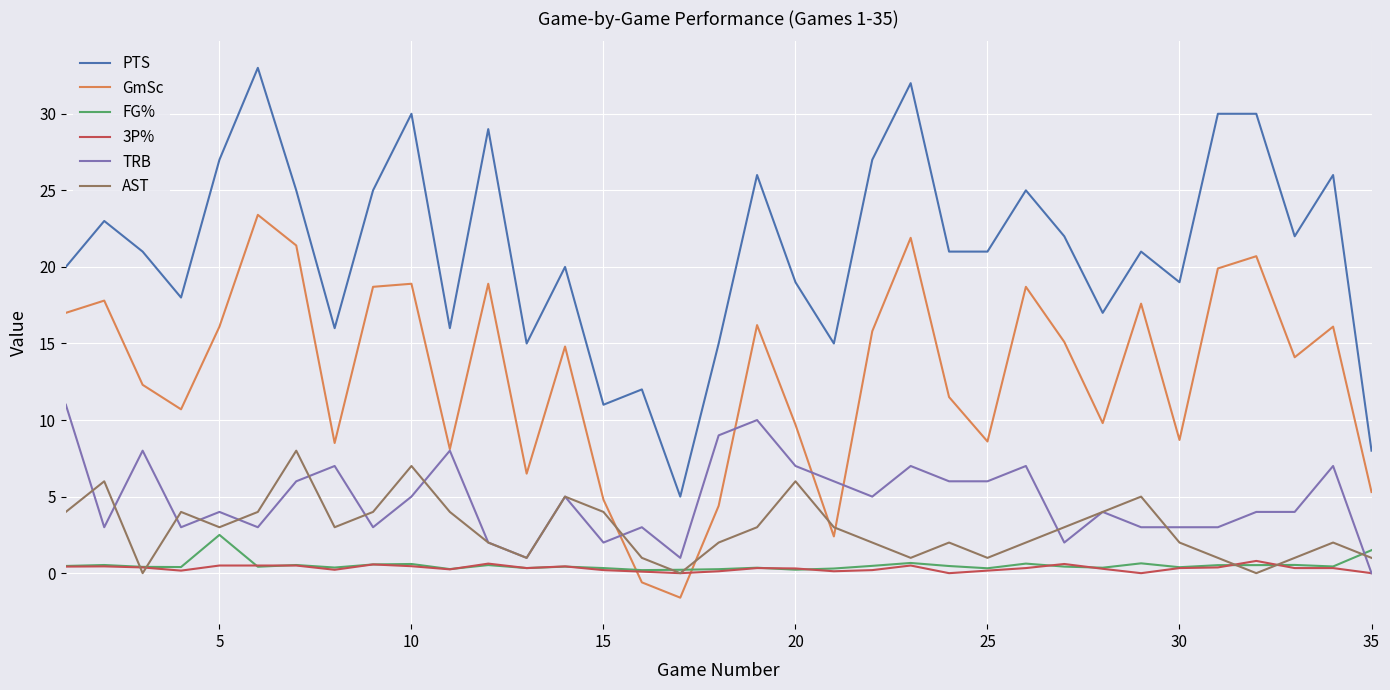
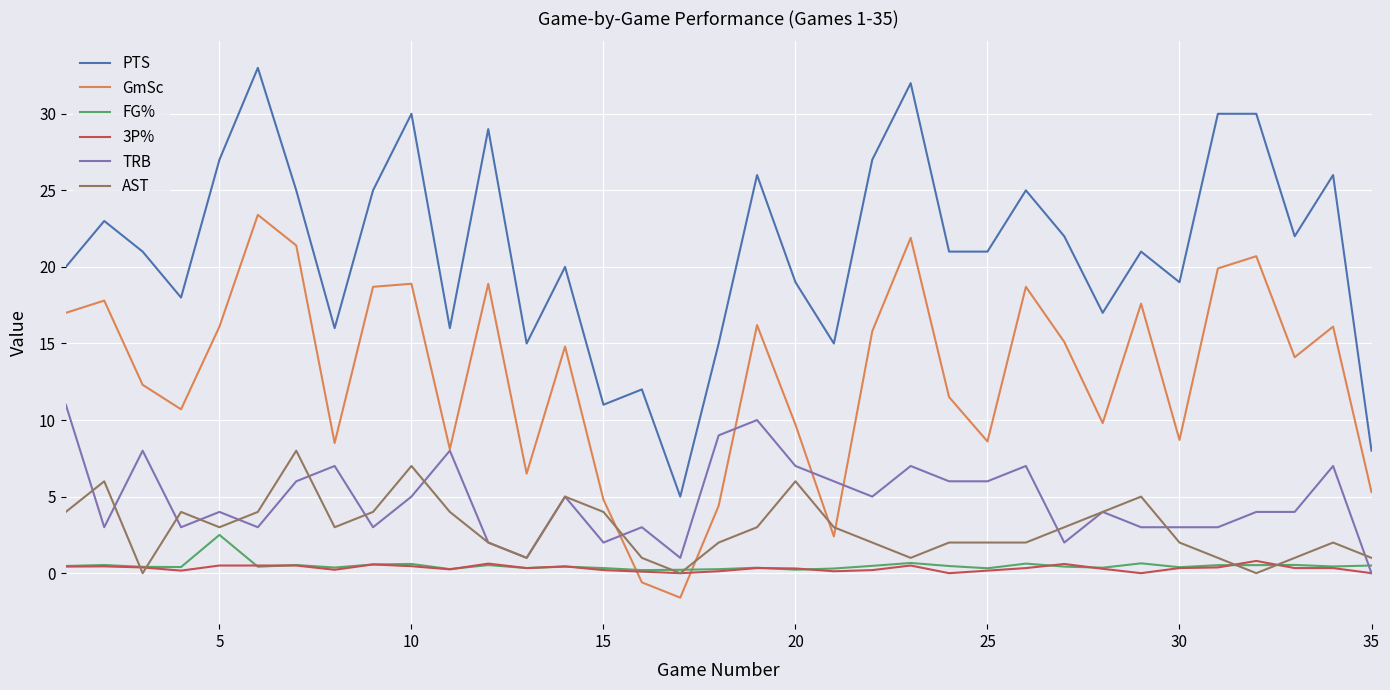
AST, 25: 1 -> 2
FG%, 35: 1.5 -> 0.5
